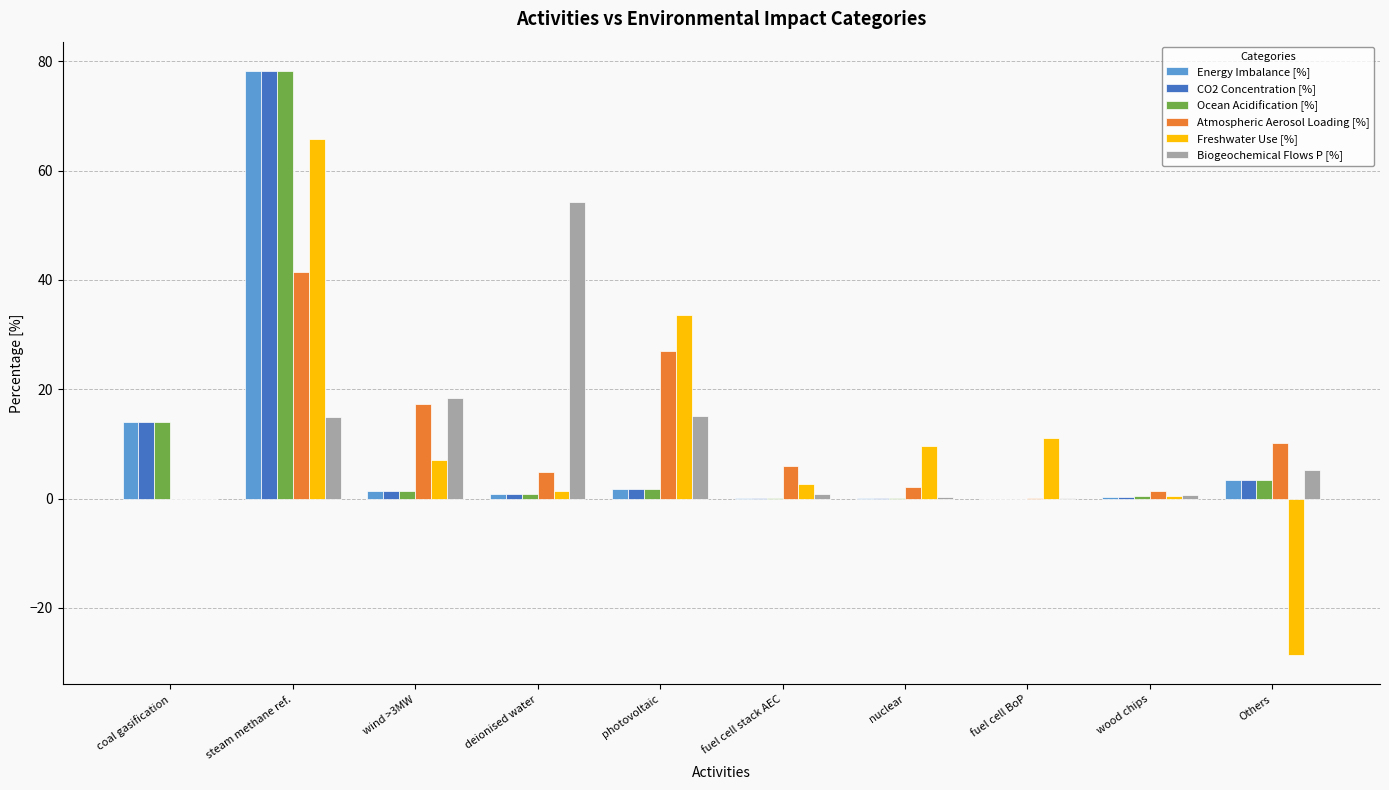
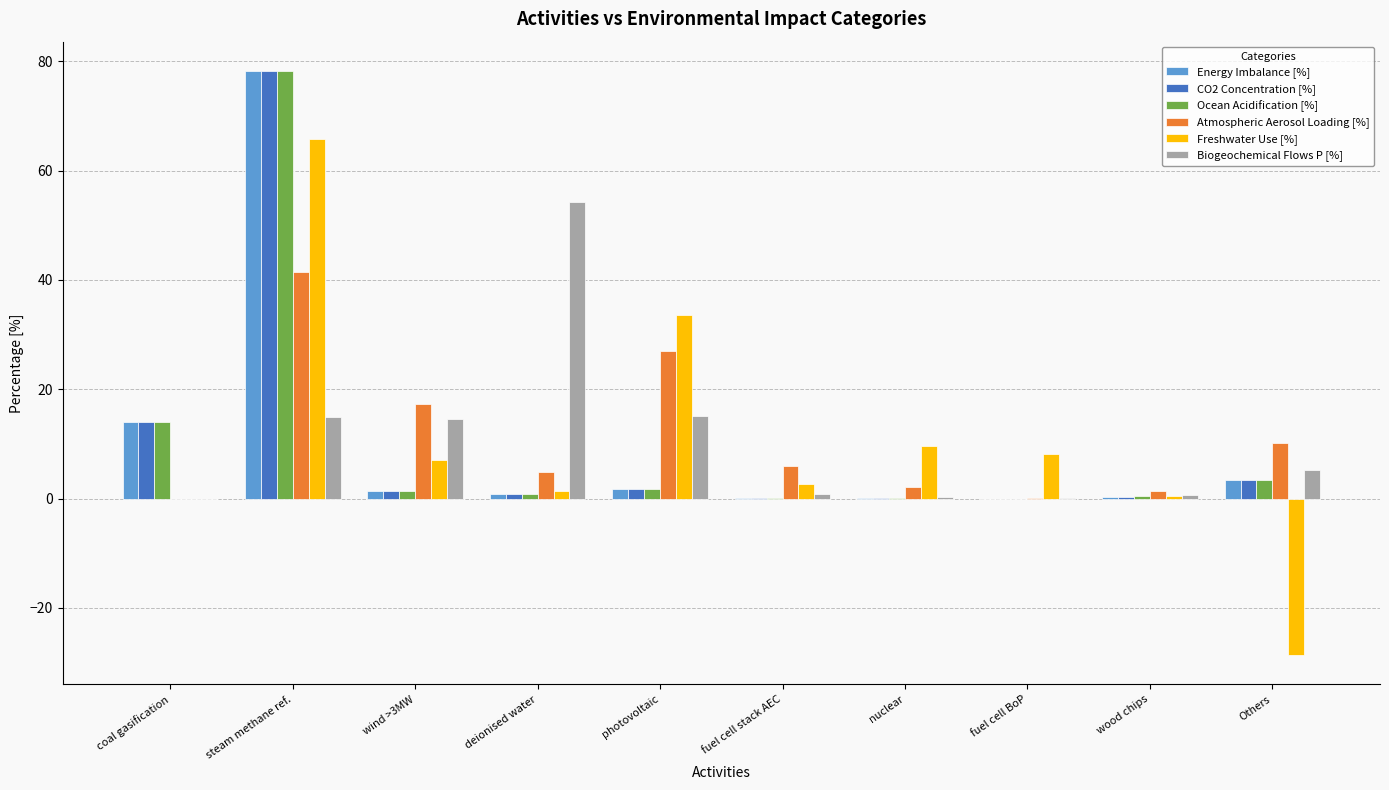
Biogeochemical Flows P [%], wind >3MW: 18 -> 15
Freshwater Use [%], fuel cell BoP: 11 -> 8
